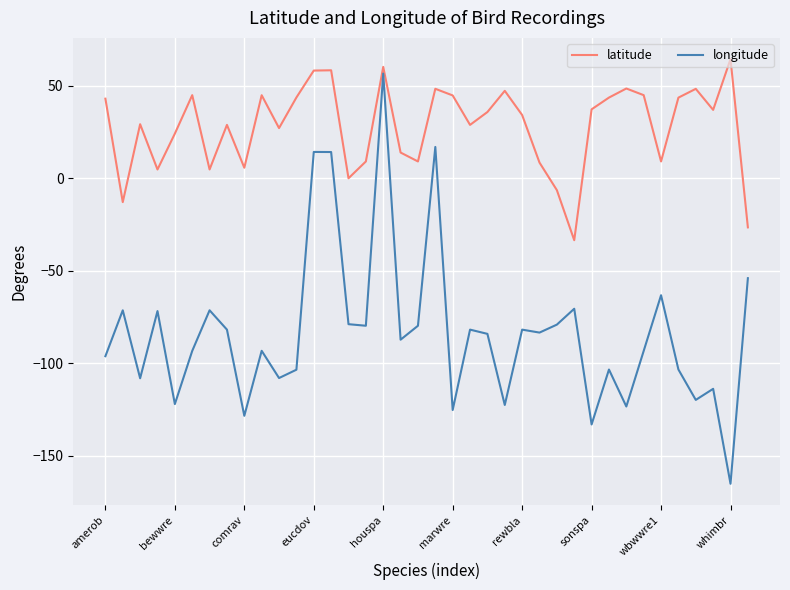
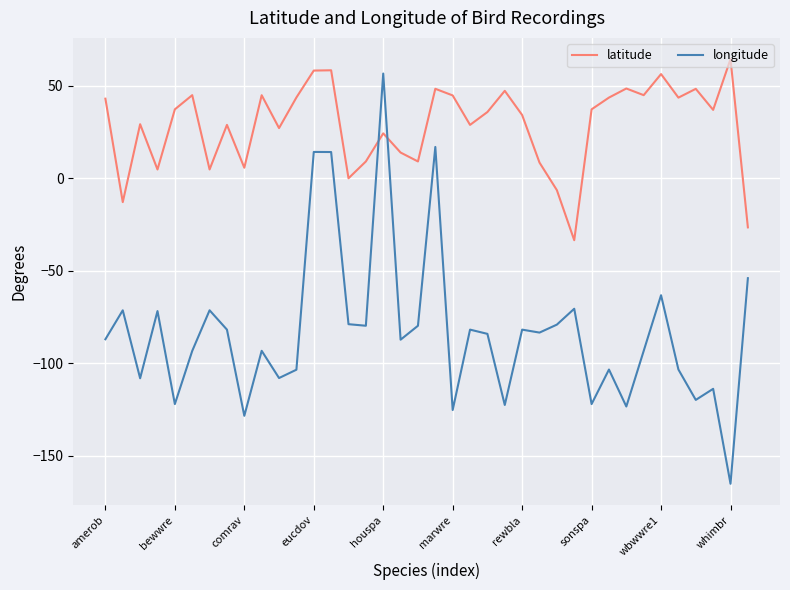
longitude, amerob: -96 -> -87
latitude, bewwre: 24 -> 37
latitude, houspa: 60 -> 24
longitude, sonspa: -133 -> -122
latitude, wbwwre1: 9 -> 56
